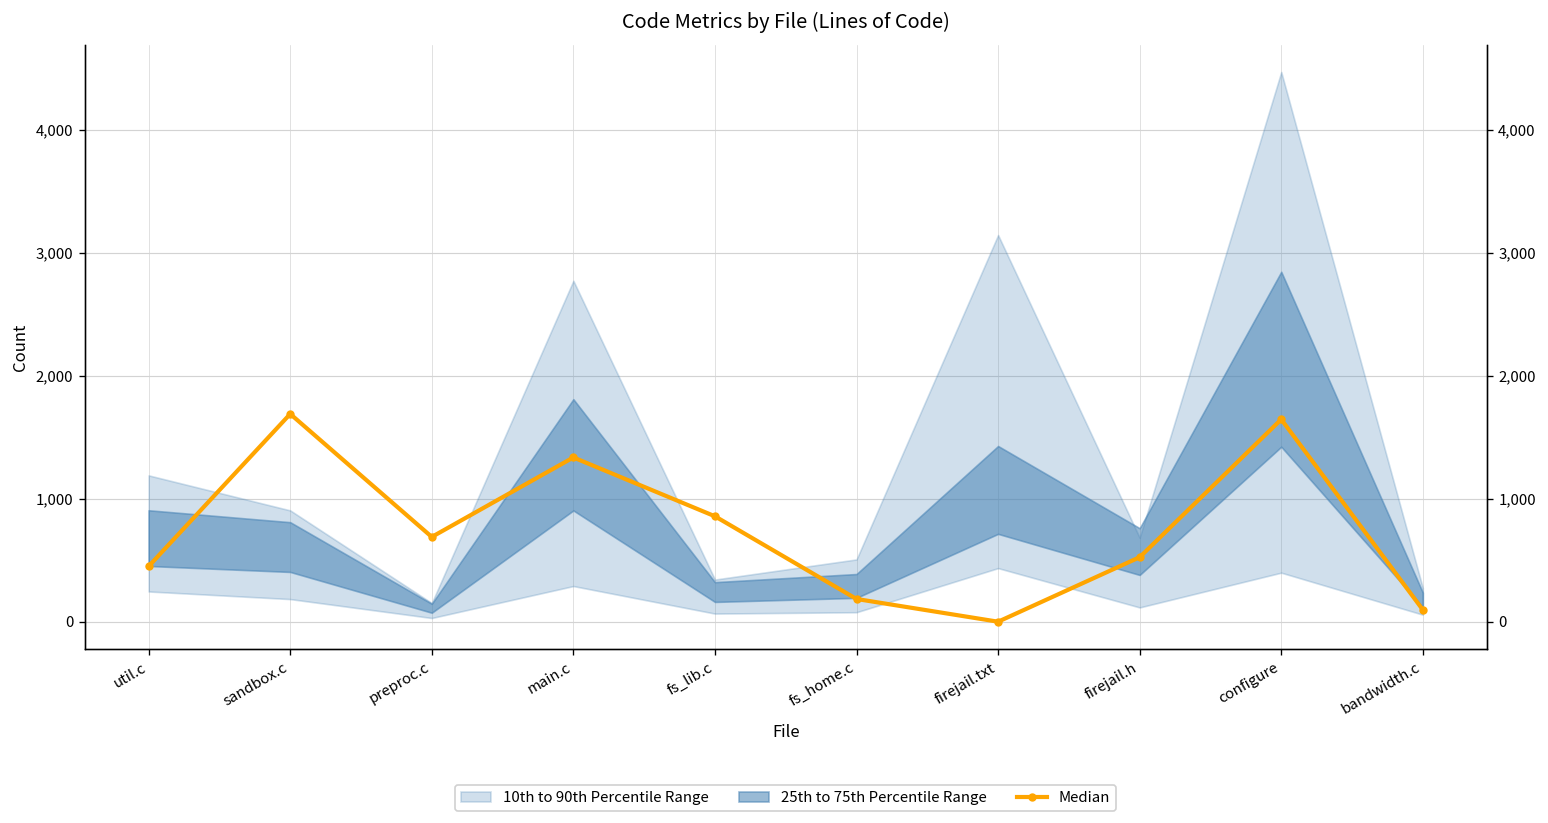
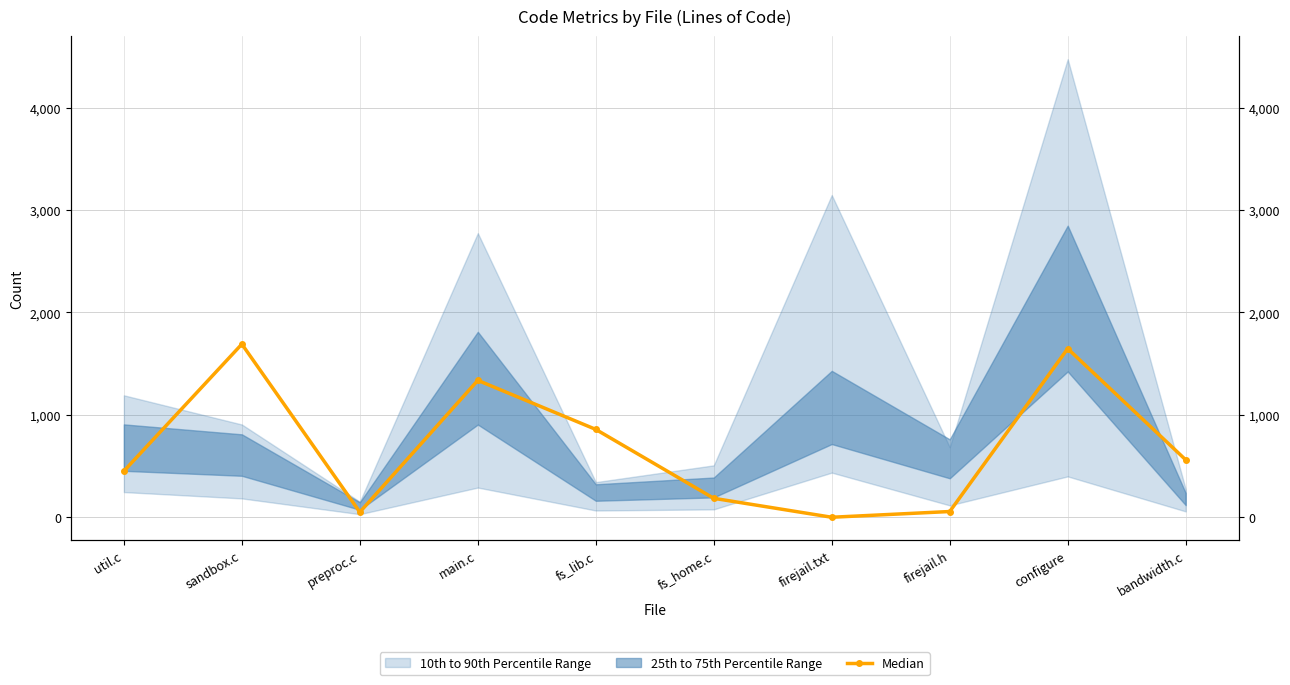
Median, preproc.c: 690 -> 50
Median, firejail.h: 530 -> 60
Median, bandwidth.c: 100 -> 560
